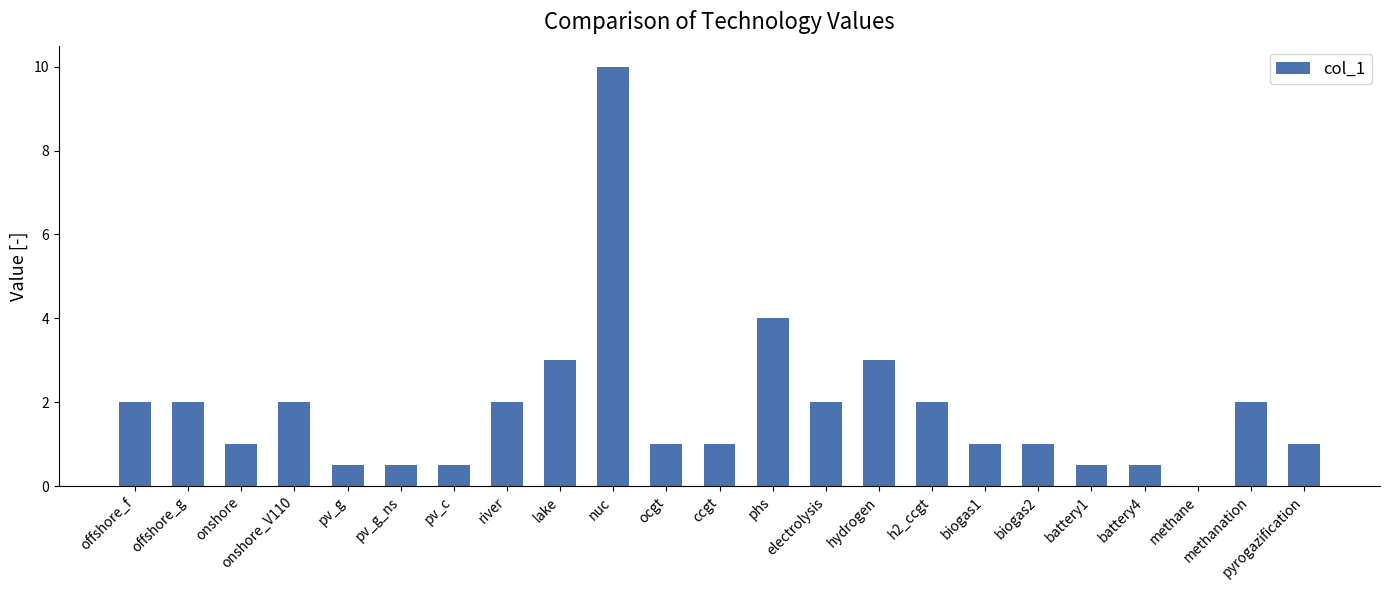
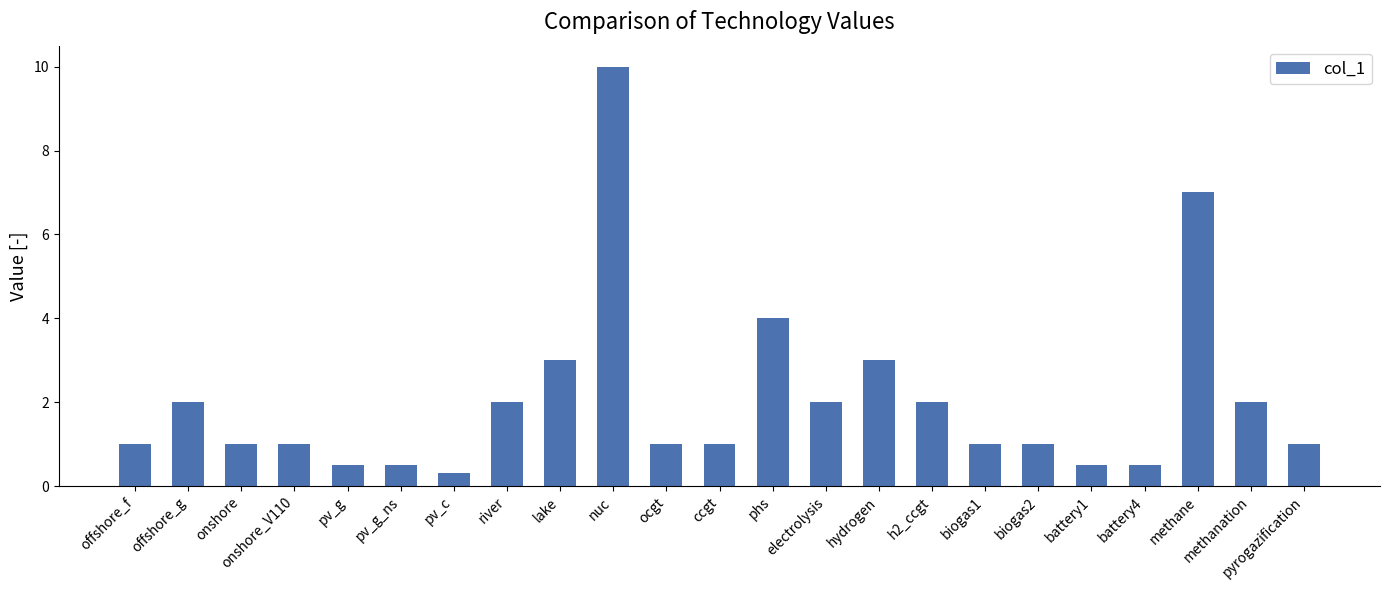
offshore_f: 2 -> 1
onshore_V110: 2 -> 1
pv_c: 0.5 -> 0.3
methane: 0 -> 7
